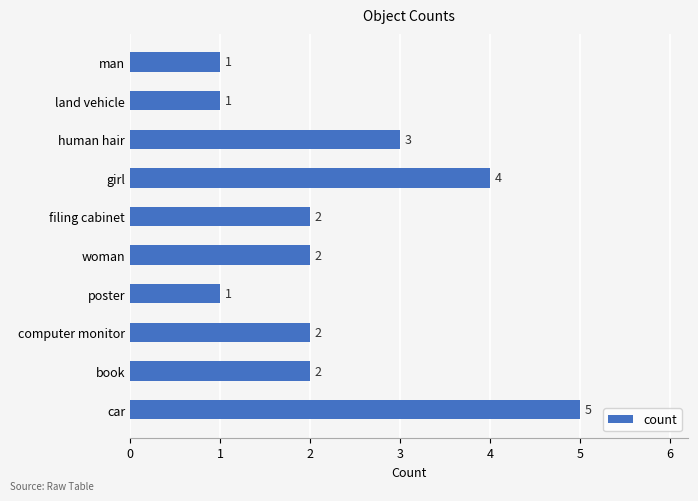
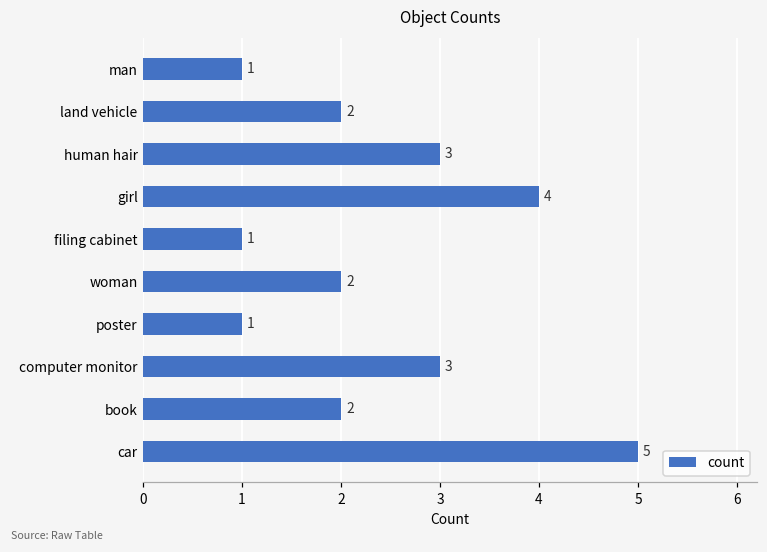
land vehicle: 1 -> 2
filing cabinet: 2 -> 1
computer monitor: 2 -> 3
